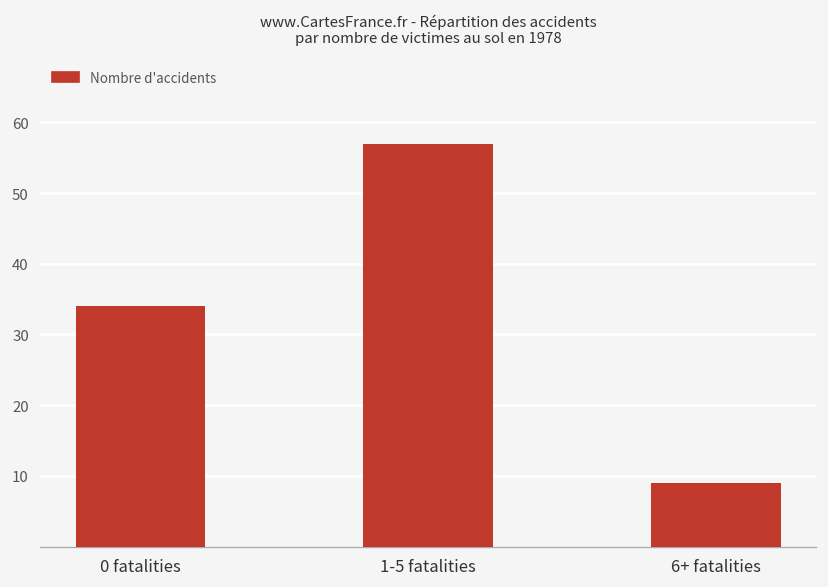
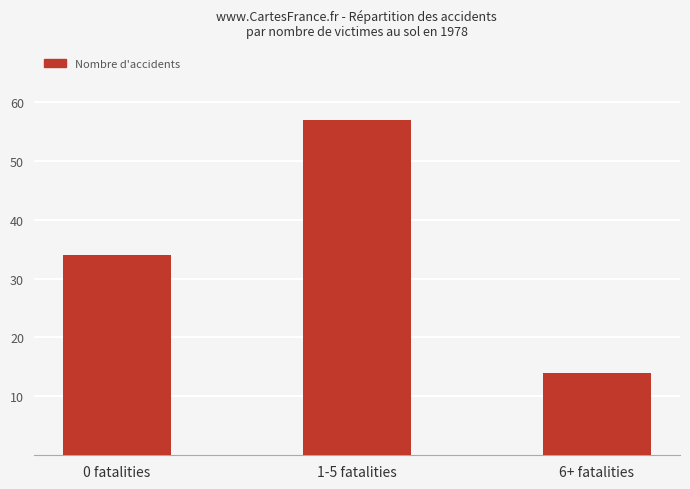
6+ fatalities: 9 -> 14
